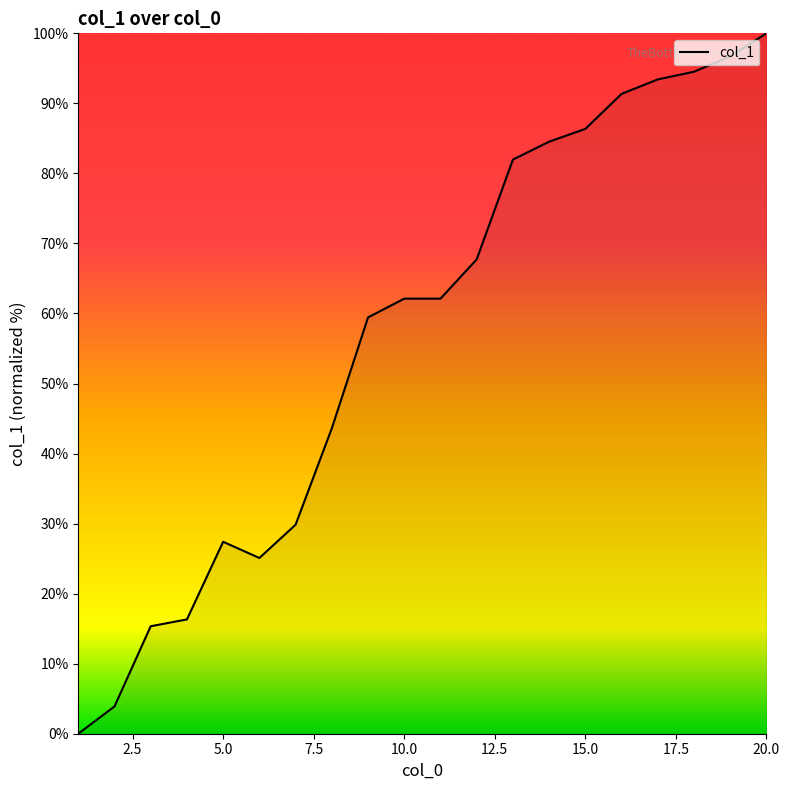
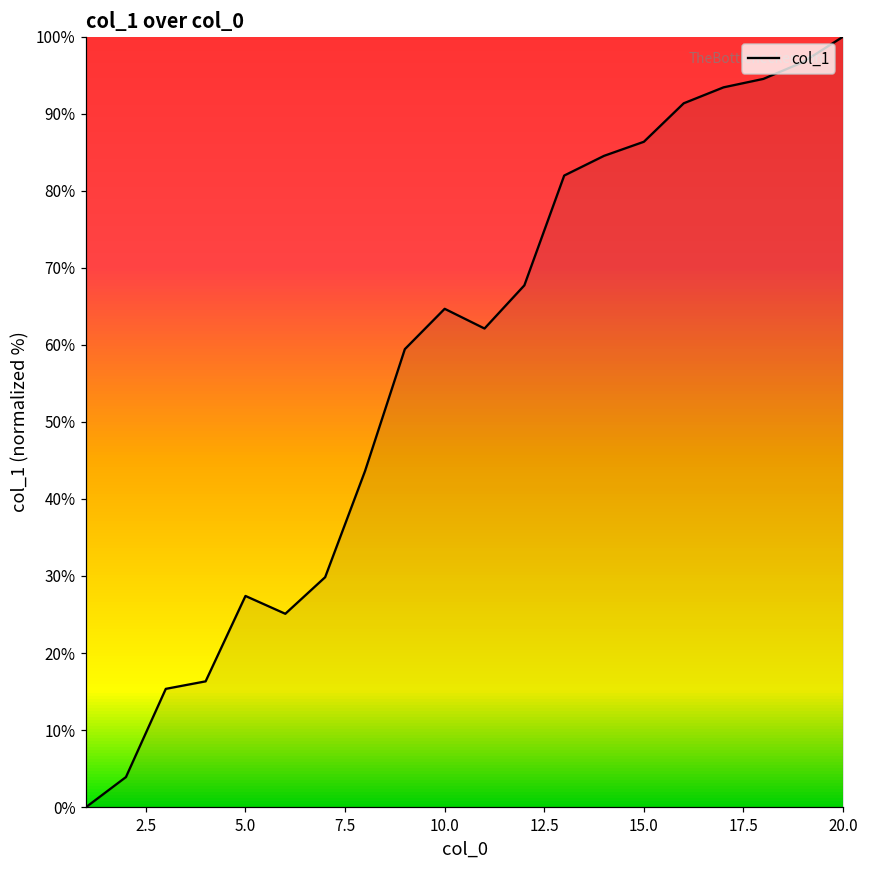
10.0: 62% -> 65%
